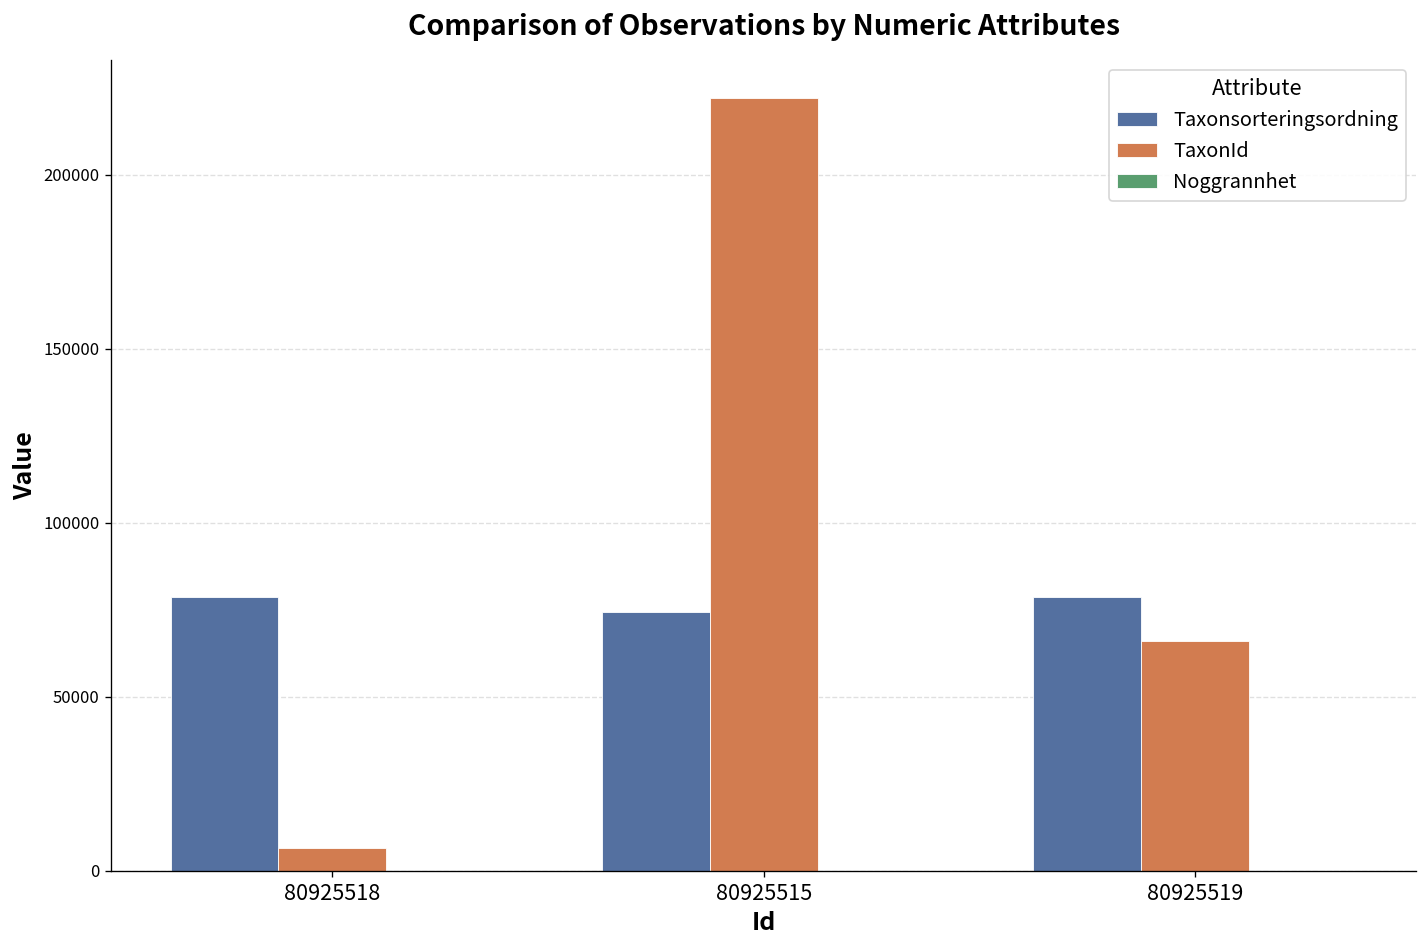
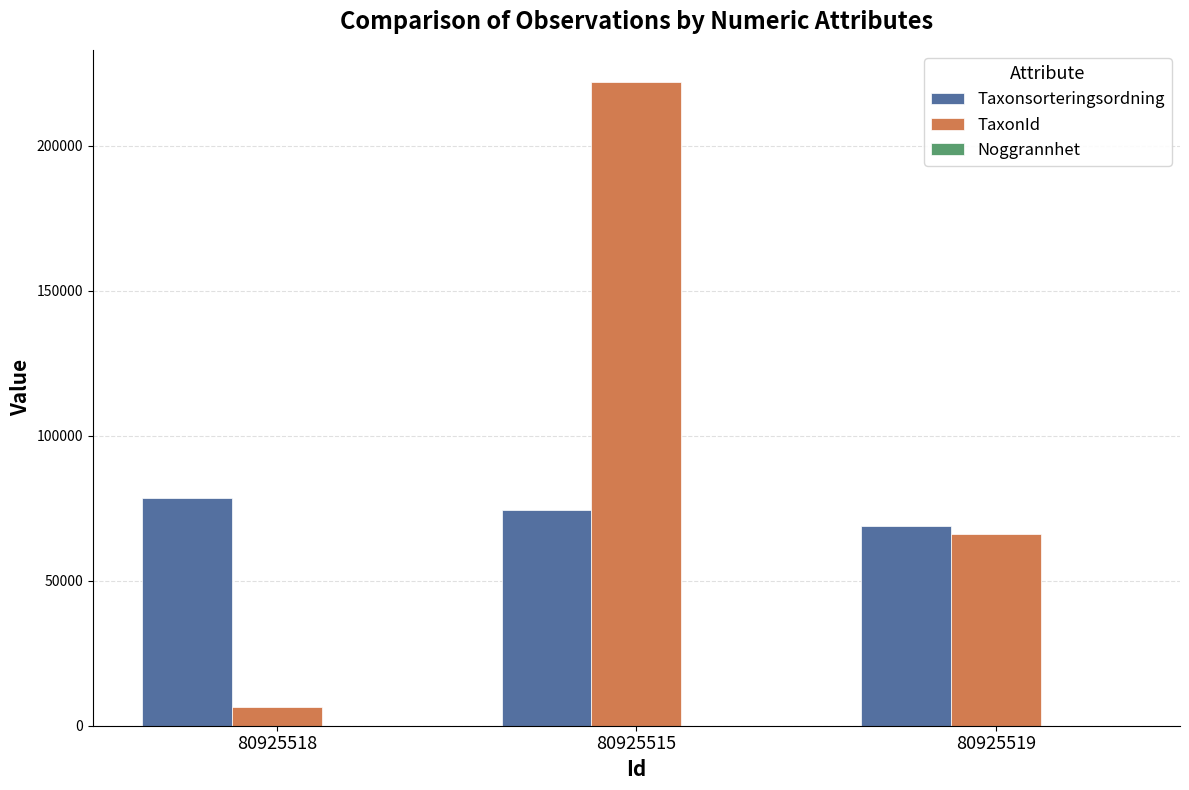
Taxonsorteringsordning, 80925519: 79000 -> 69000
